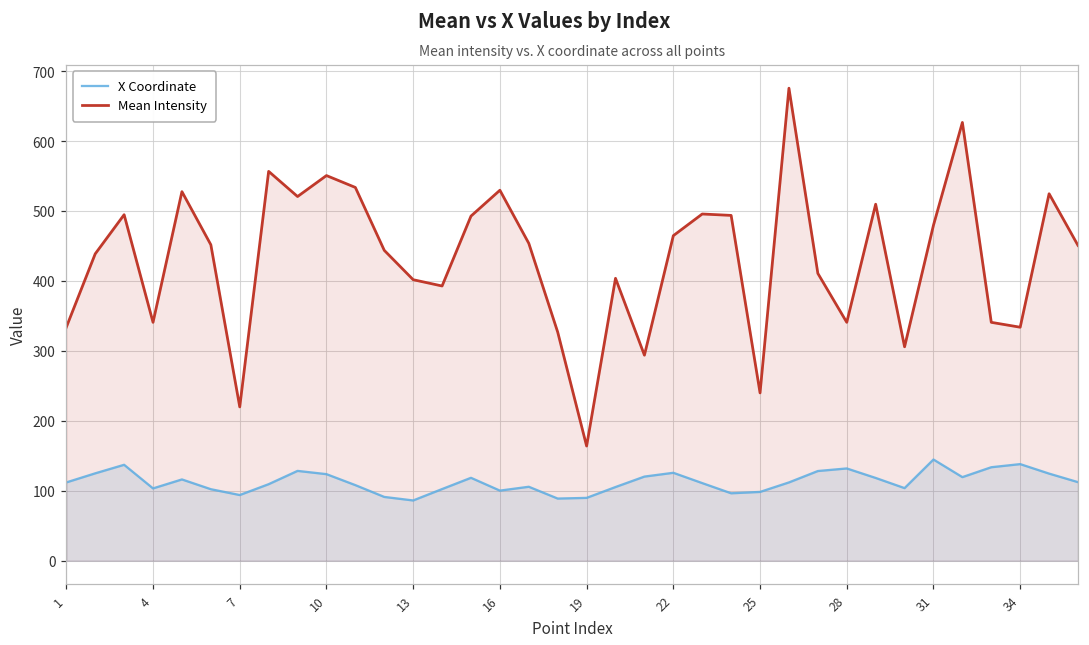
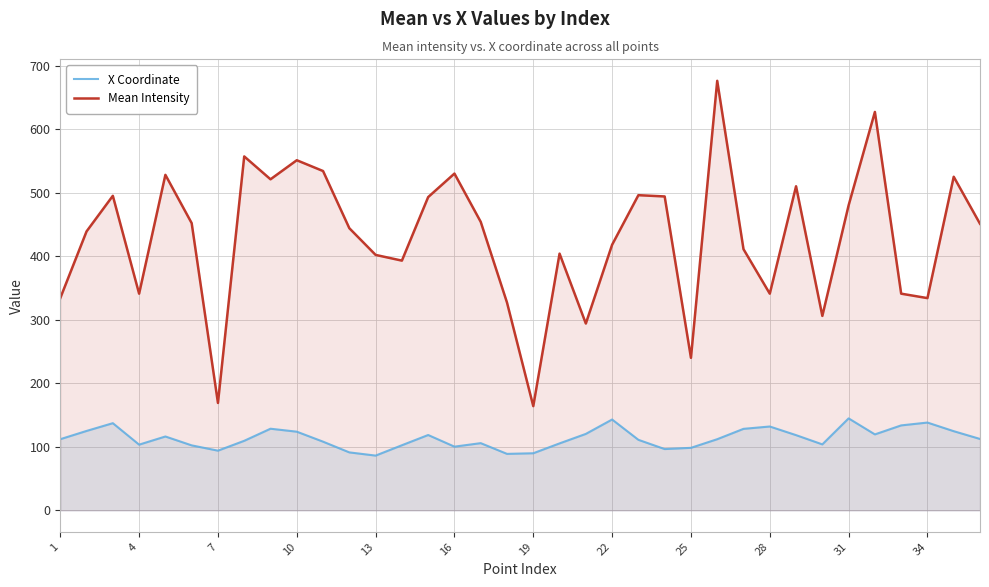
Mean Intensity, 7: 220 -> 170
X Coordinate, 22: 130 -> 140
Mean Intensity, 22: 470 -> 420
